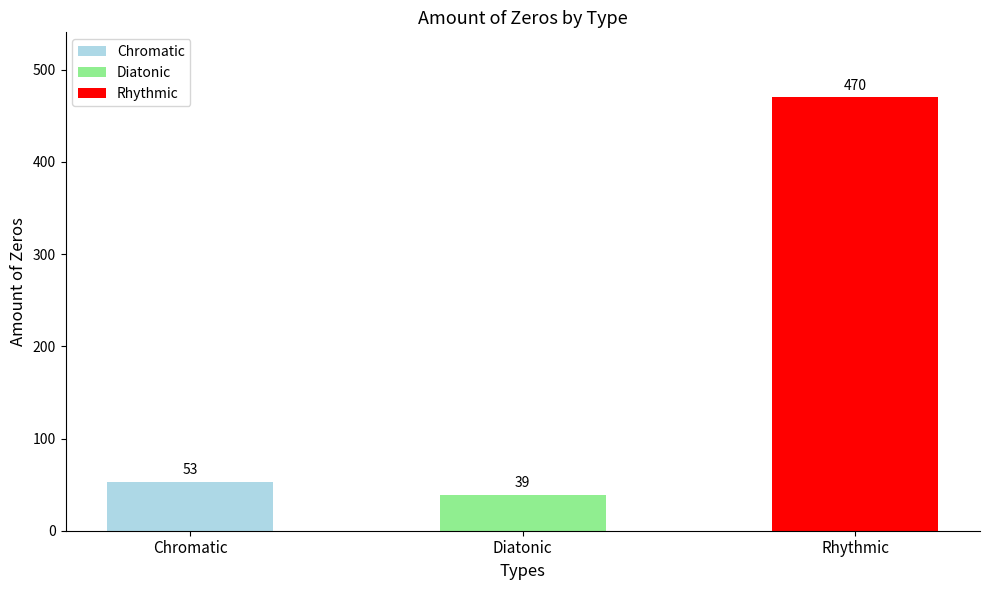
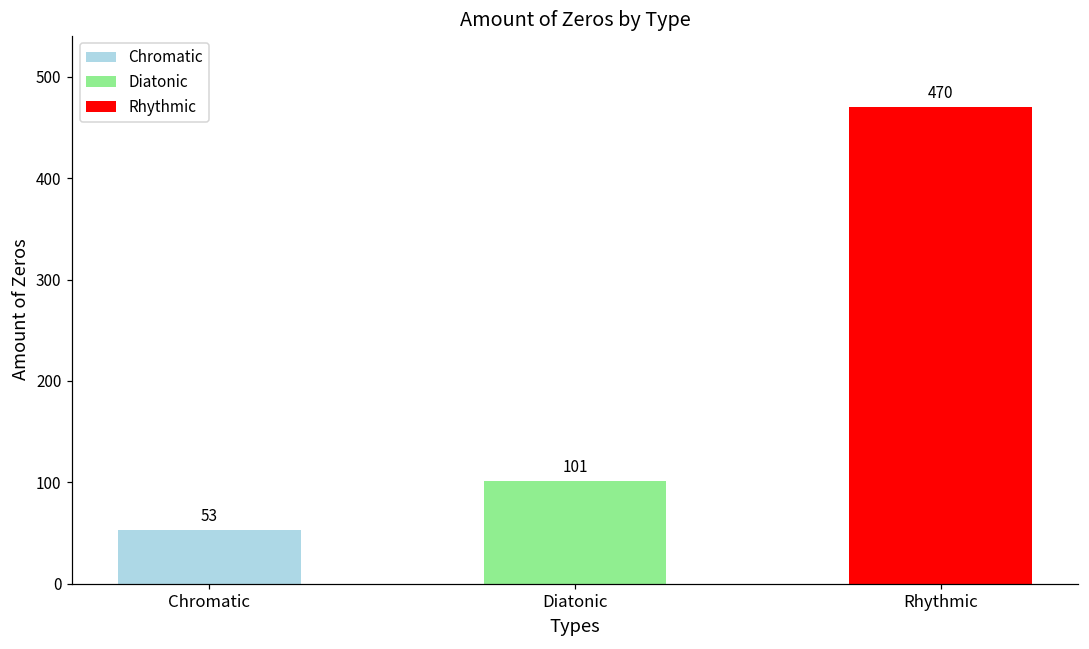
Diatonic: 39 -> 101
